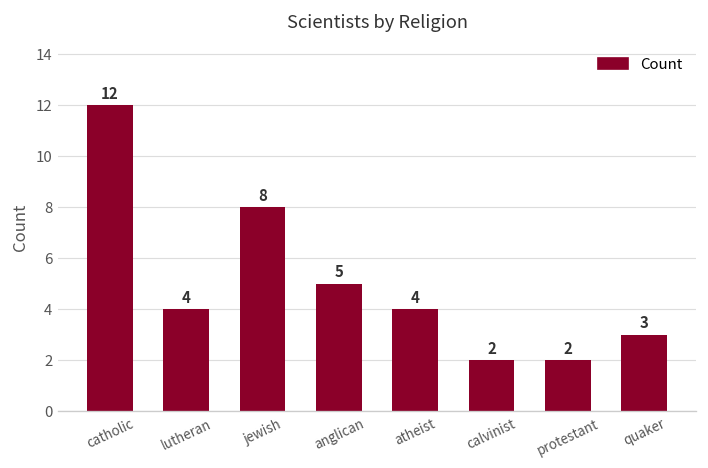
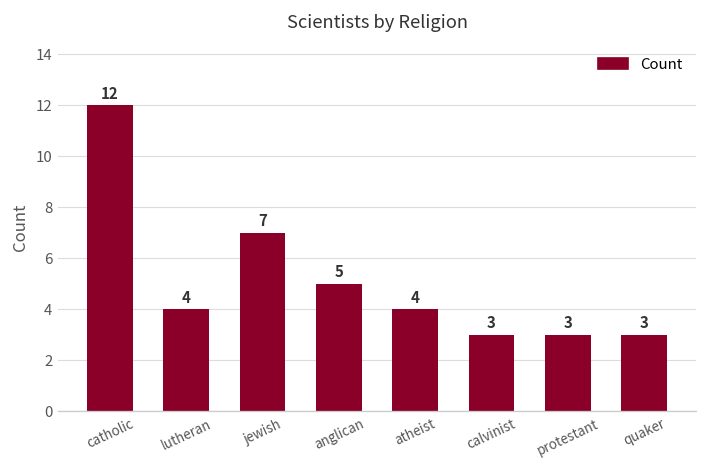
jewish: 8 -> 7
calvinist: 2 -> 3
protestant: 2 -> 3
